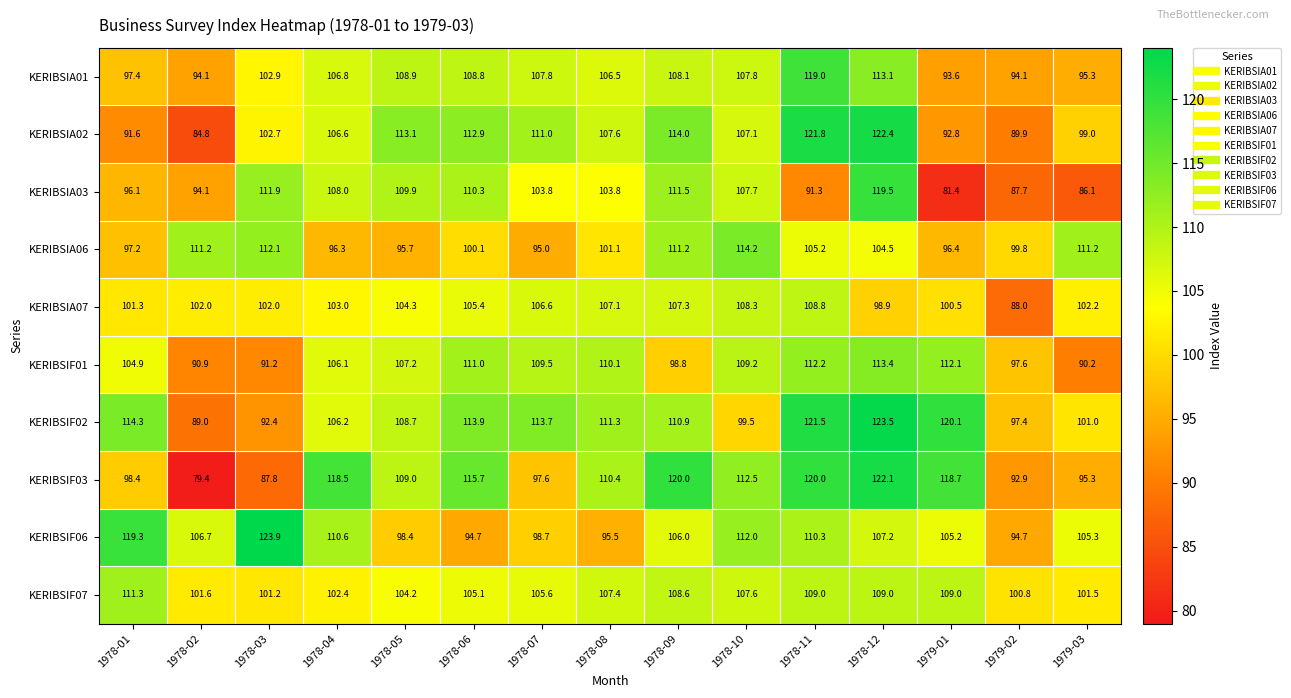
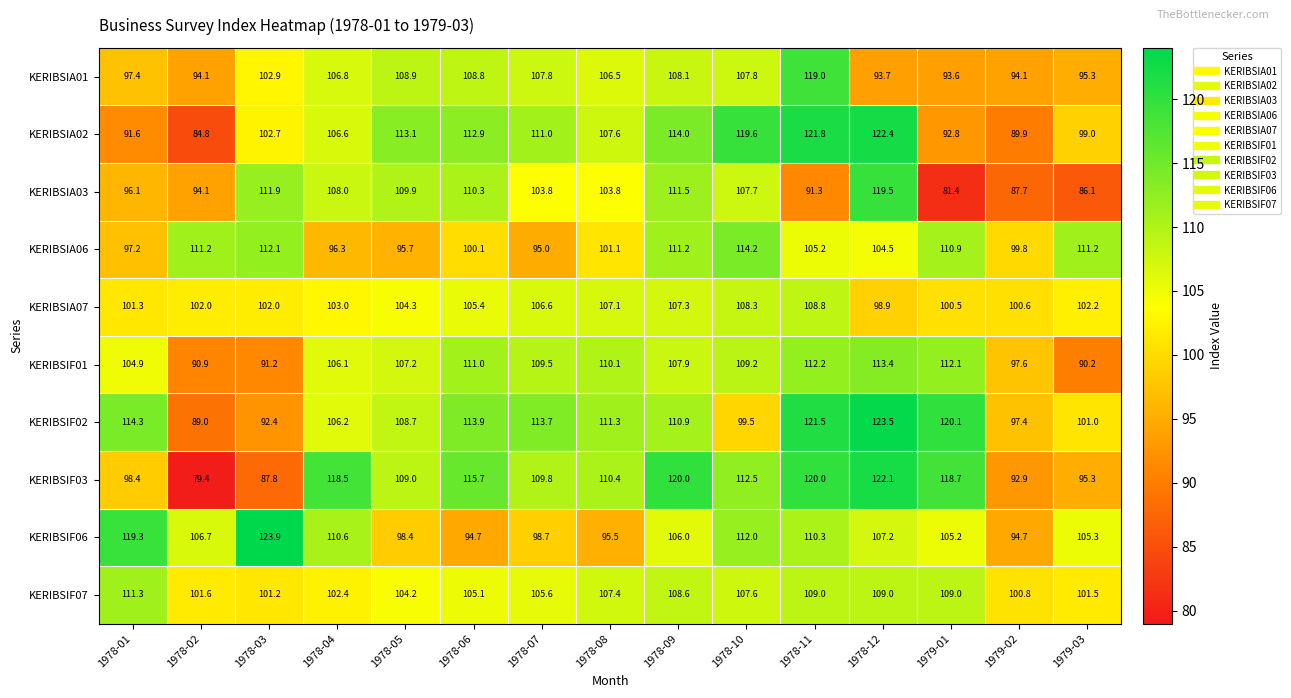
KERIBSIA01, 1978-12: 113.1 -> 93.7
KERIBSIA02, 1978-10: 107.1 -> 119.6
KERIBSIA06, 1979-01: 96.4 -> 110.9
KERIBSIA07, 1979-02: 88.0 -> 100.6
KERIBSIF01, 1978-09: 98.8 -> 107.9
KERIBSIF03, 1978-07: 97.6 -> 109.8
